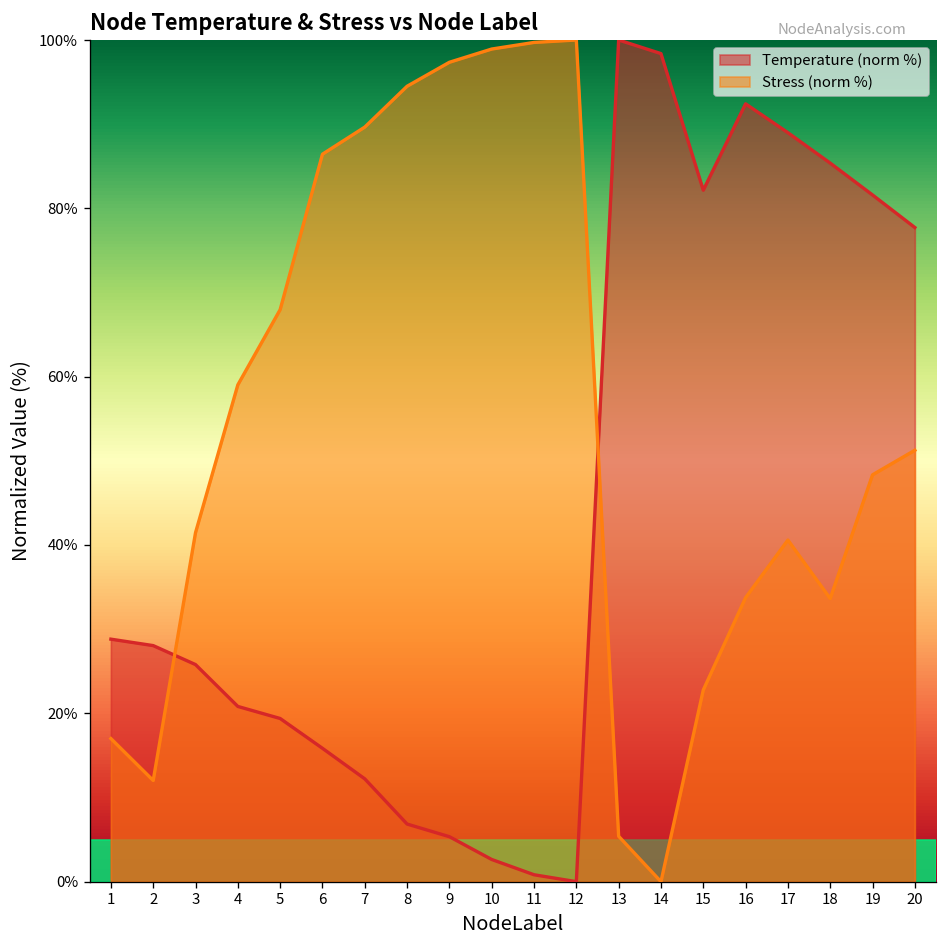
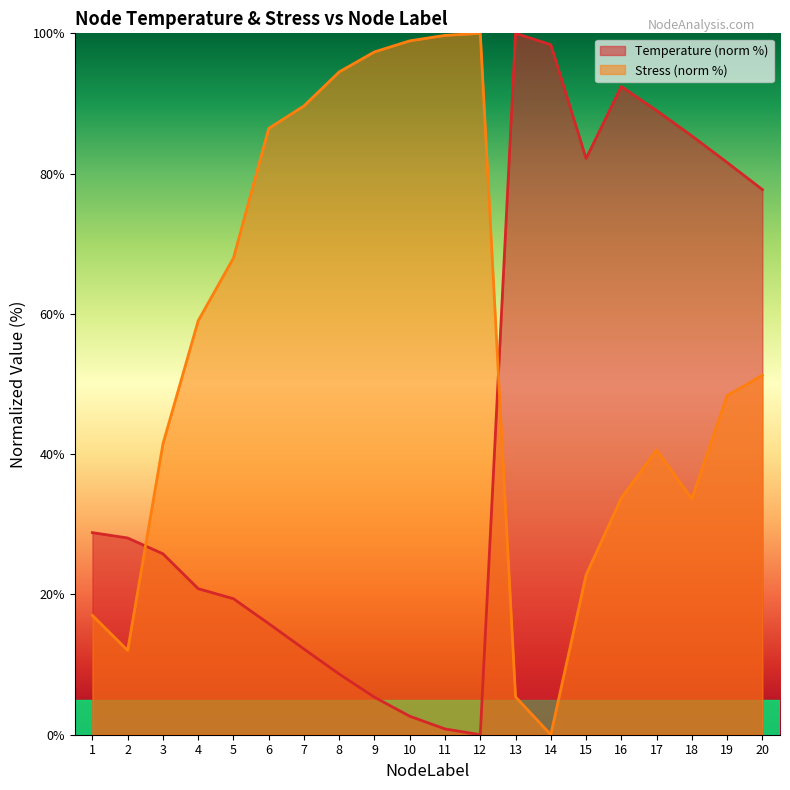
Temperature (norm %), 8: 7% -> 9%
